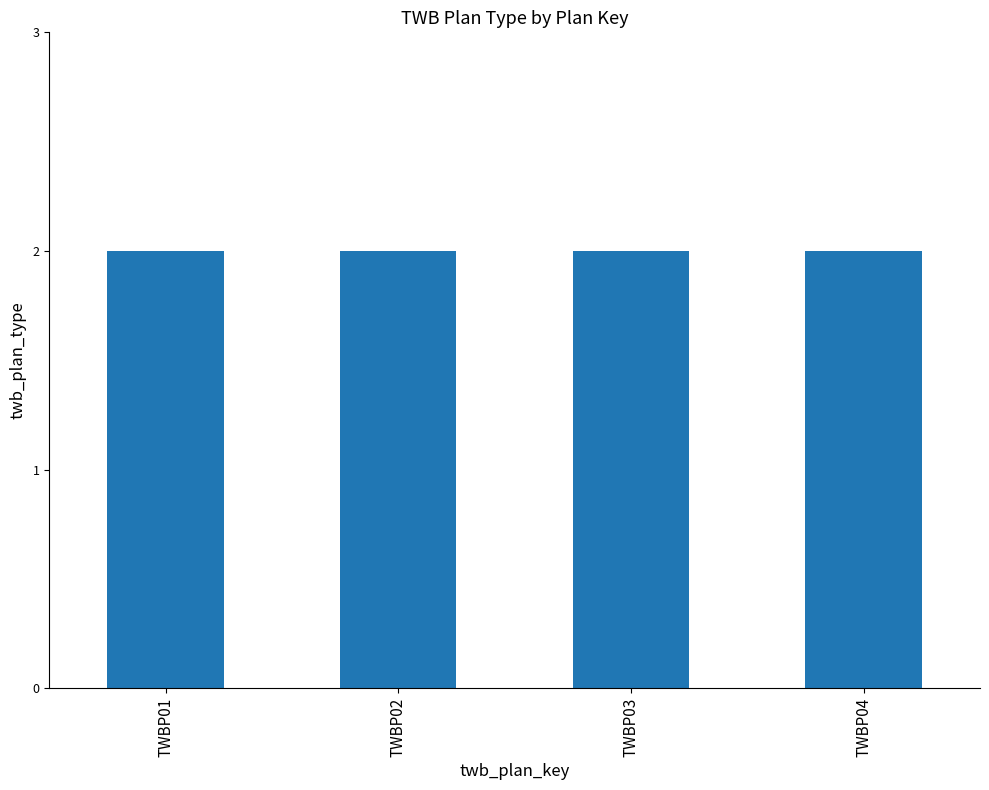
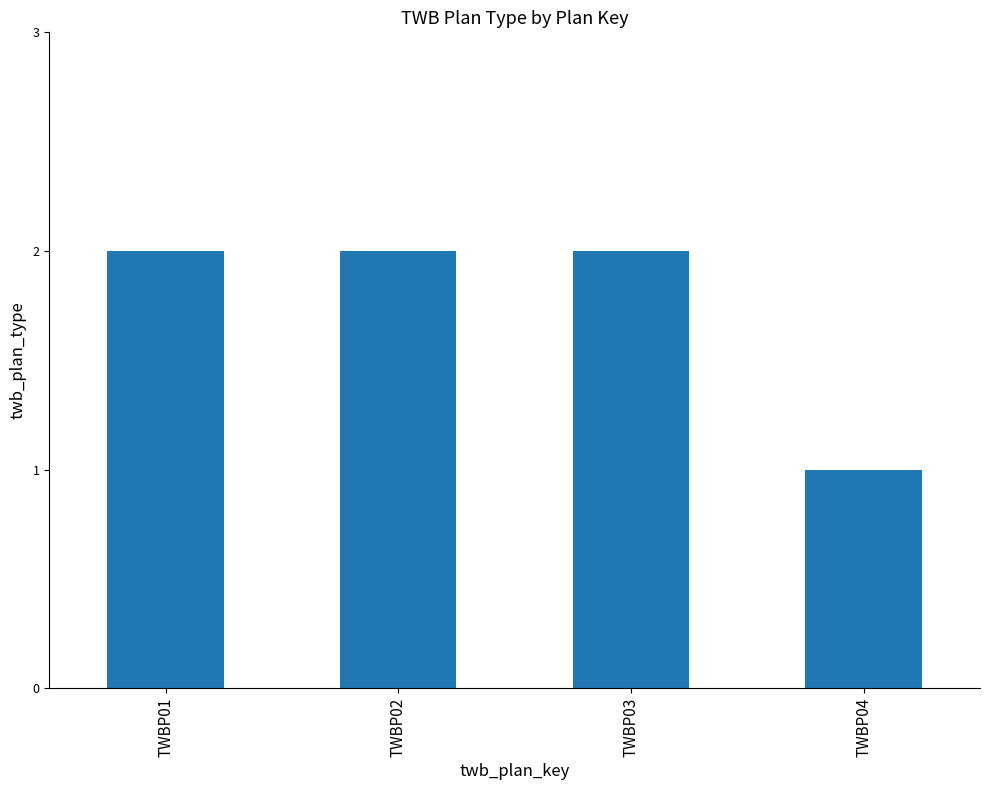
TWBP04: 2 -> 1
